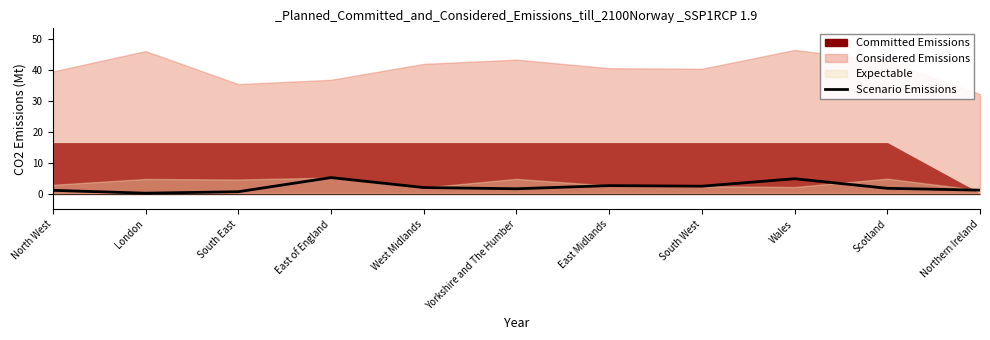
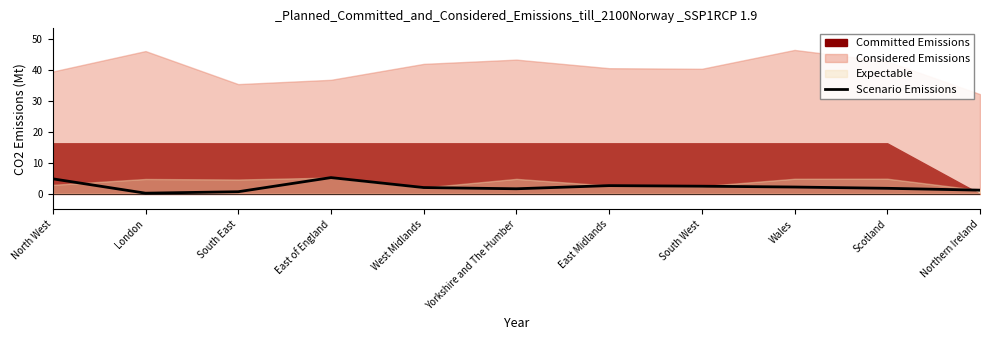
Scenario Emissions, North West: 1 -> 5
Scenario Emissions, Wales: 5 -> 2
Expectable, Wales: 2 -> 5
